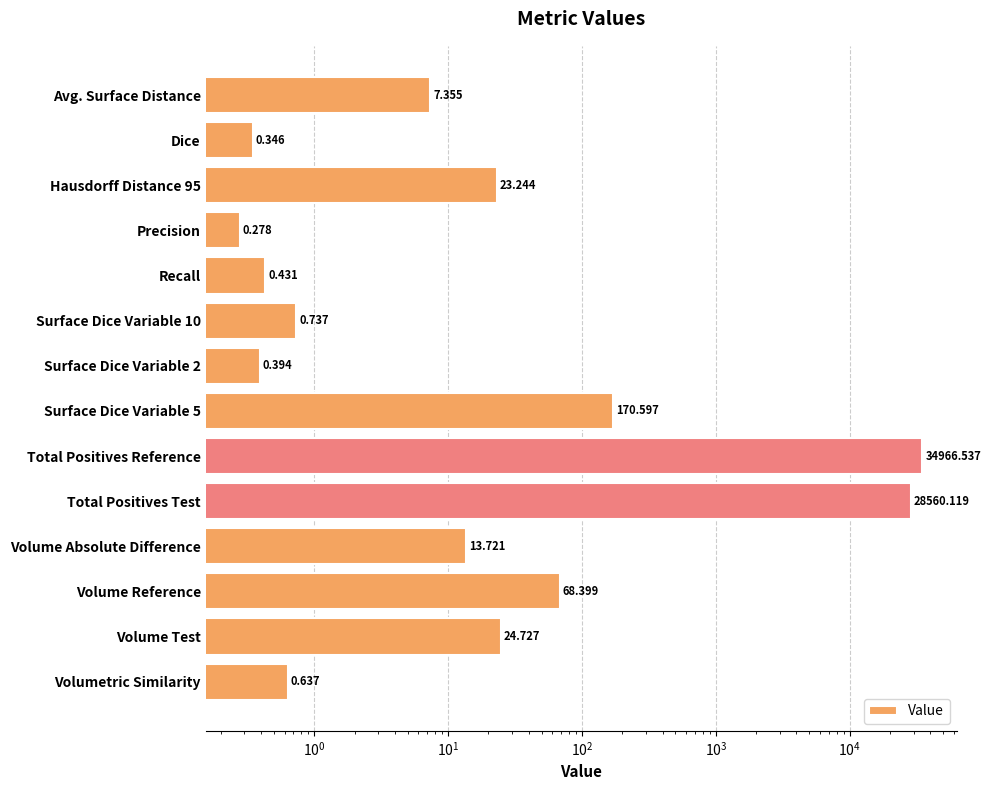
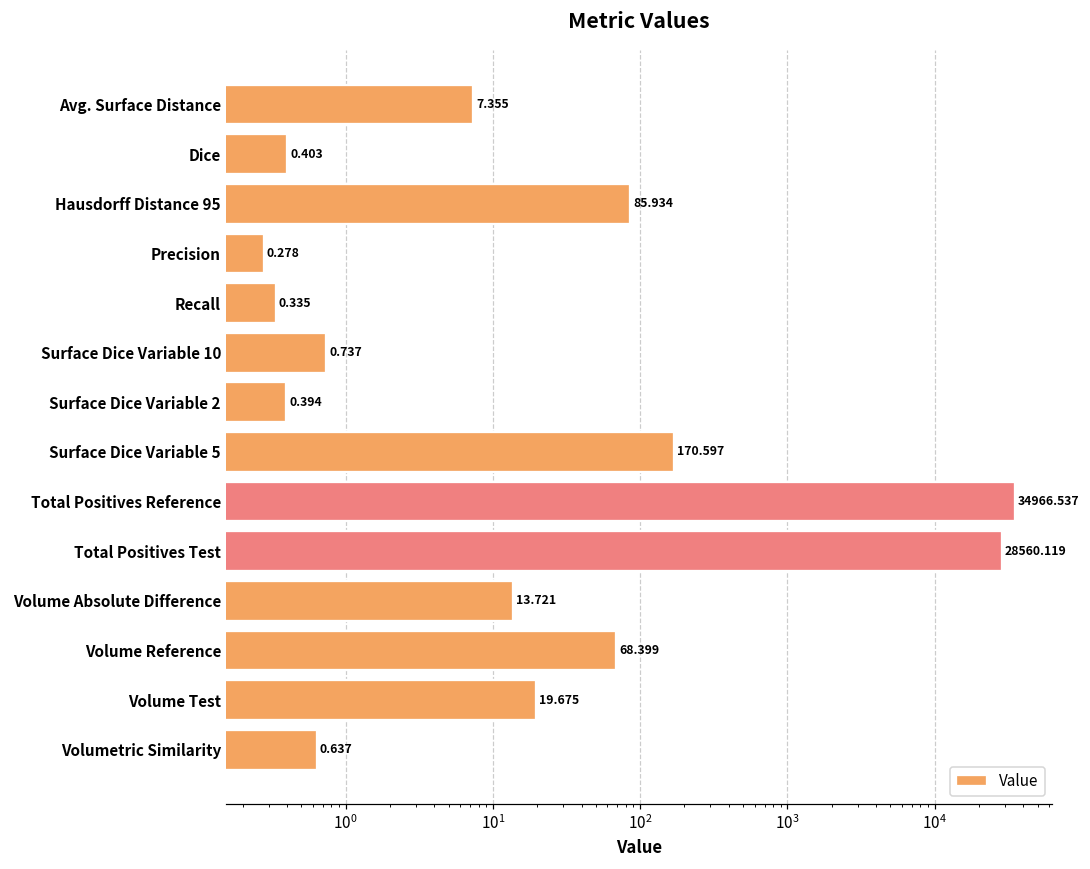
Dice: 0.346 -> 0.403
Hausdorff Distance 95: 23.244 -> 85.934
Recall: 0.431 -> 0.335
Volume Test: 24.727 -> 19.675
